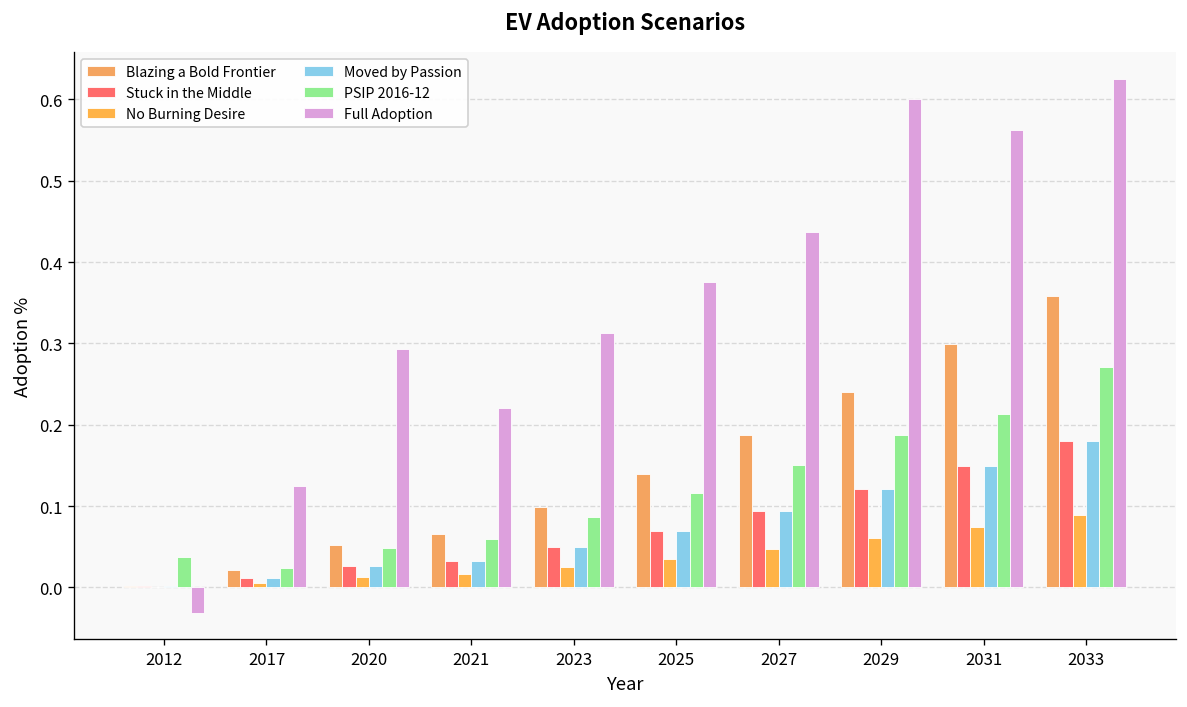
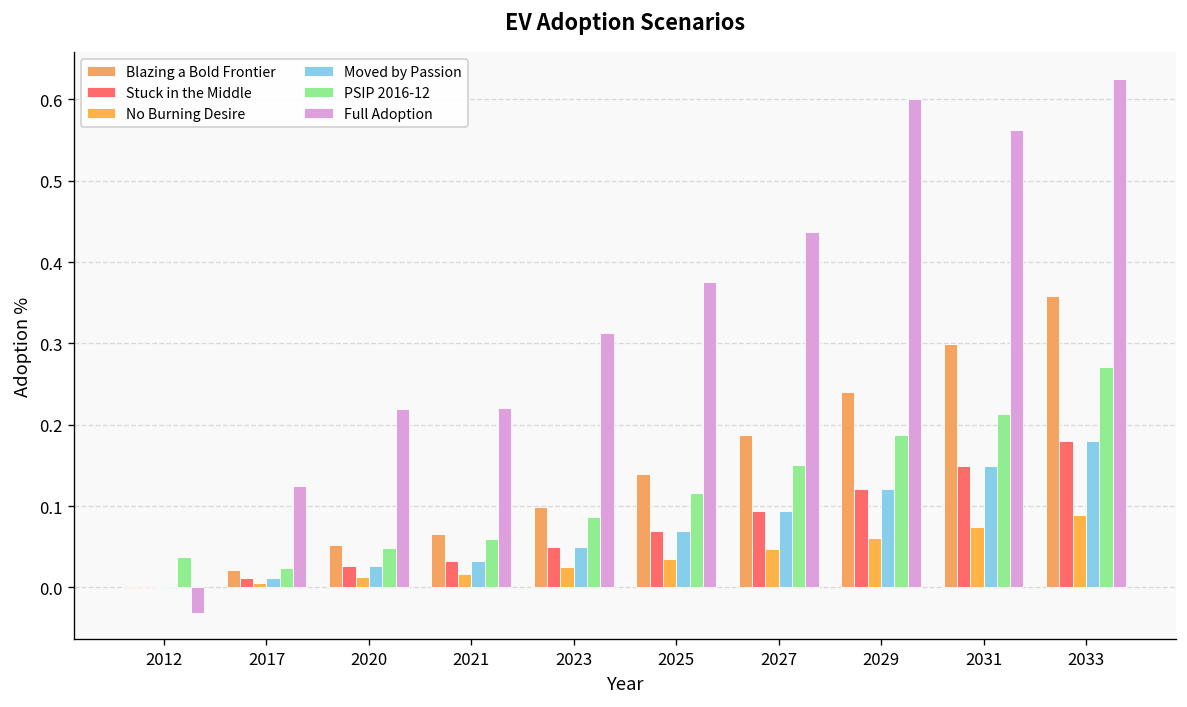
Full Adoption, 2020: 0.29 -> 0.22
